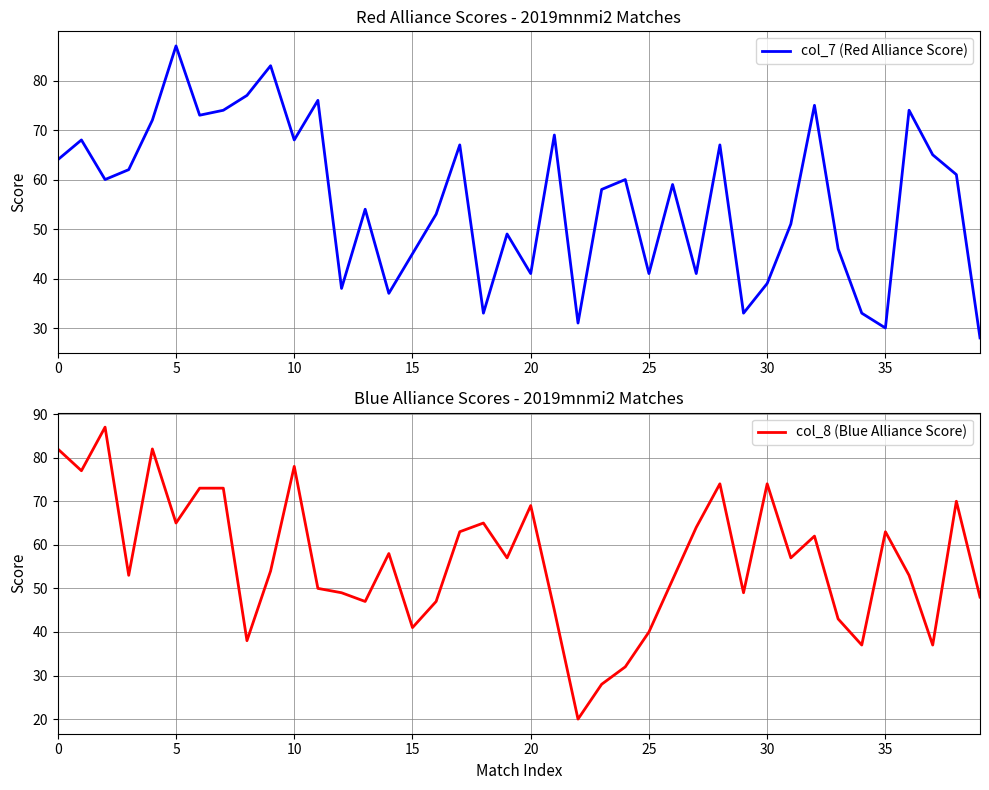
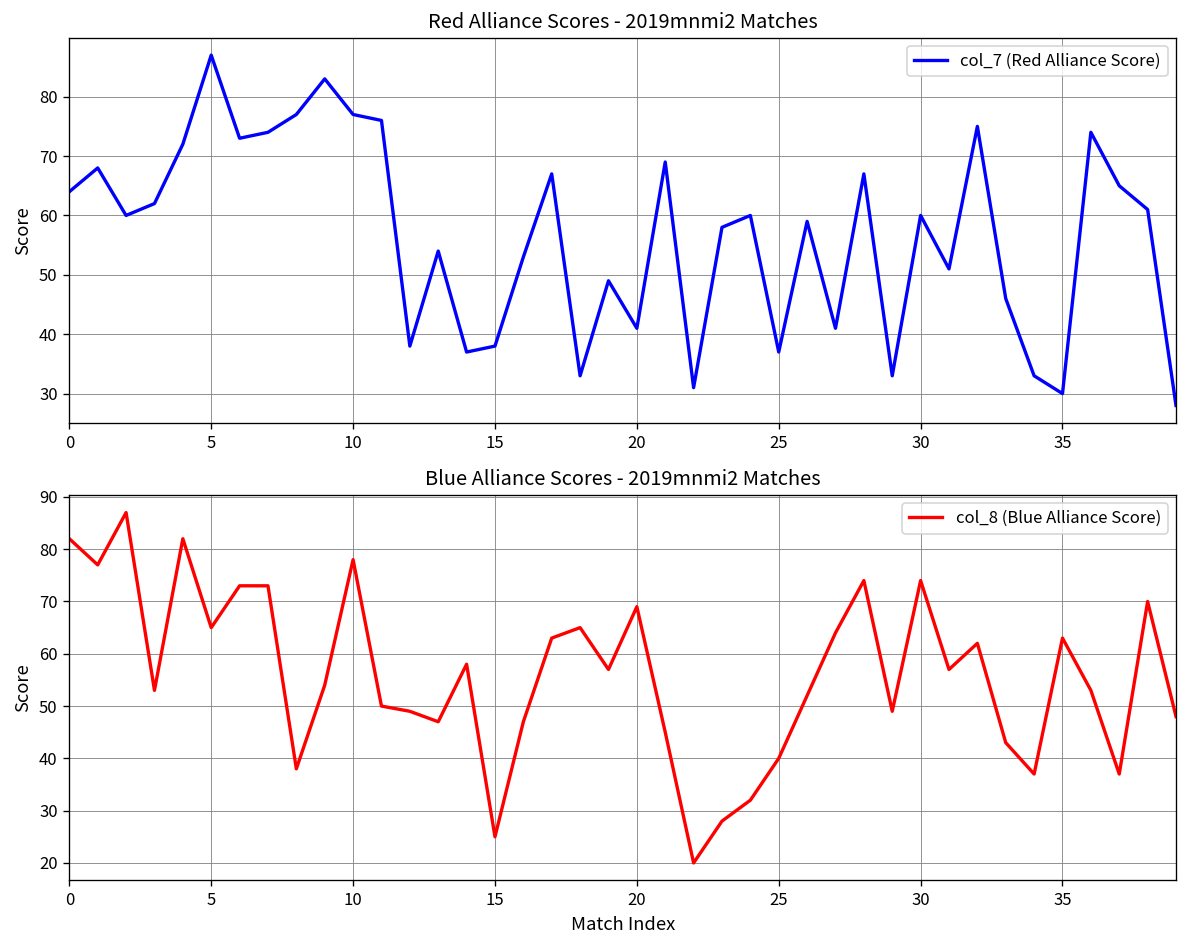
Red Alliance Scores - 2019mnmi2 Matches, 10: 68 -> 77
Red Alliance Scores - 2019mnmi2 Matches, 15: 45 -> 38
Red Alliance Scores - 2019mnmi2 Matches, 25: 41 -> 37
Red Alliance Scores - 2019mnmi2 Matches, 30: 39 -> 60
Blue Alliance Scores - 2019mnmi2 Matches, 15: 41 -> 25
